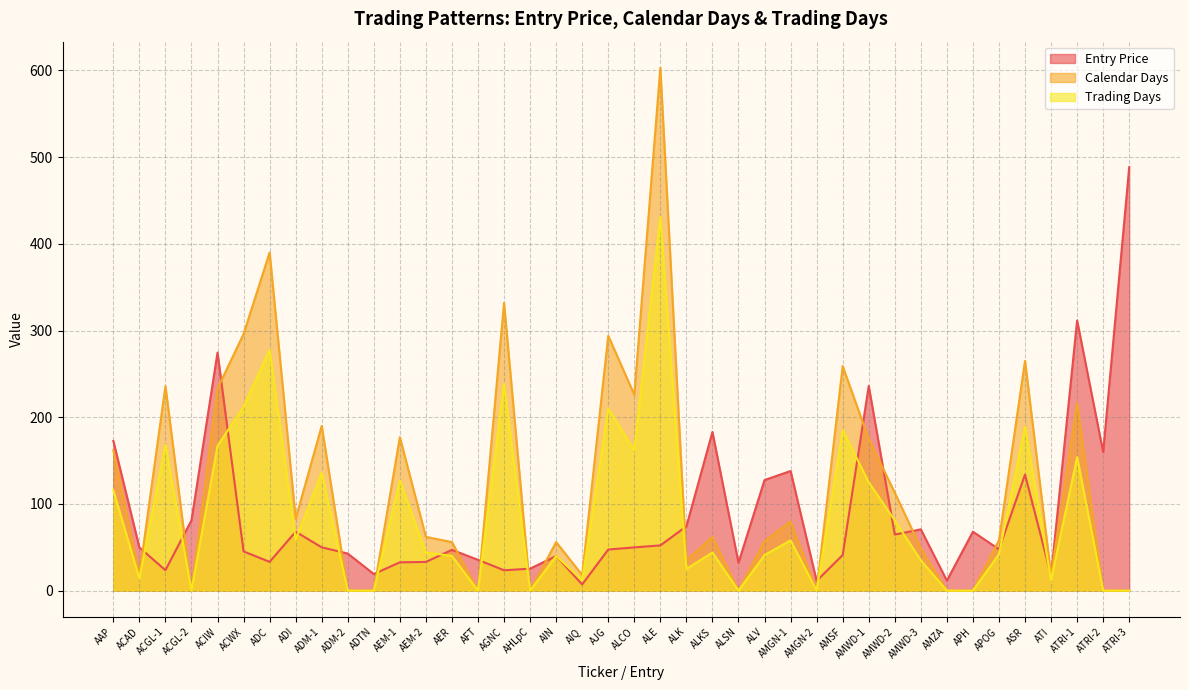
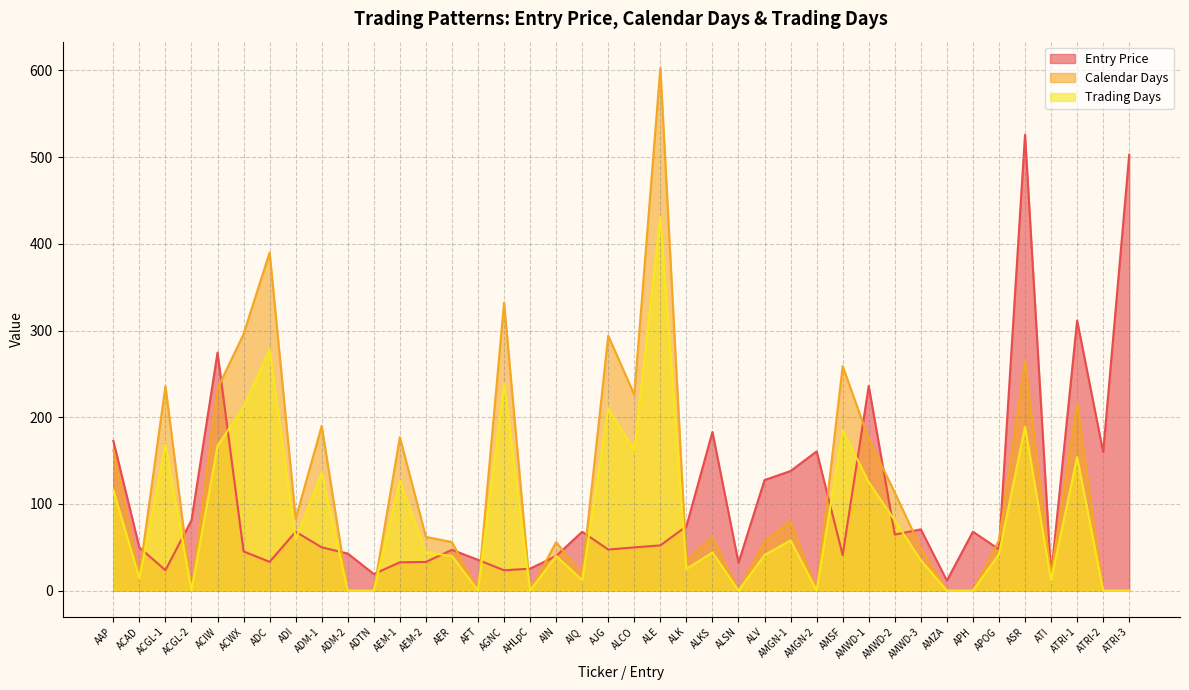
Entry Price, AIQ: 10 -> 70
Entry Price, AMGN-2: 10 -> 160
Entry Price, ASR: 130 -> 530
Entry Price, ATRI-3: 490 -> 500
